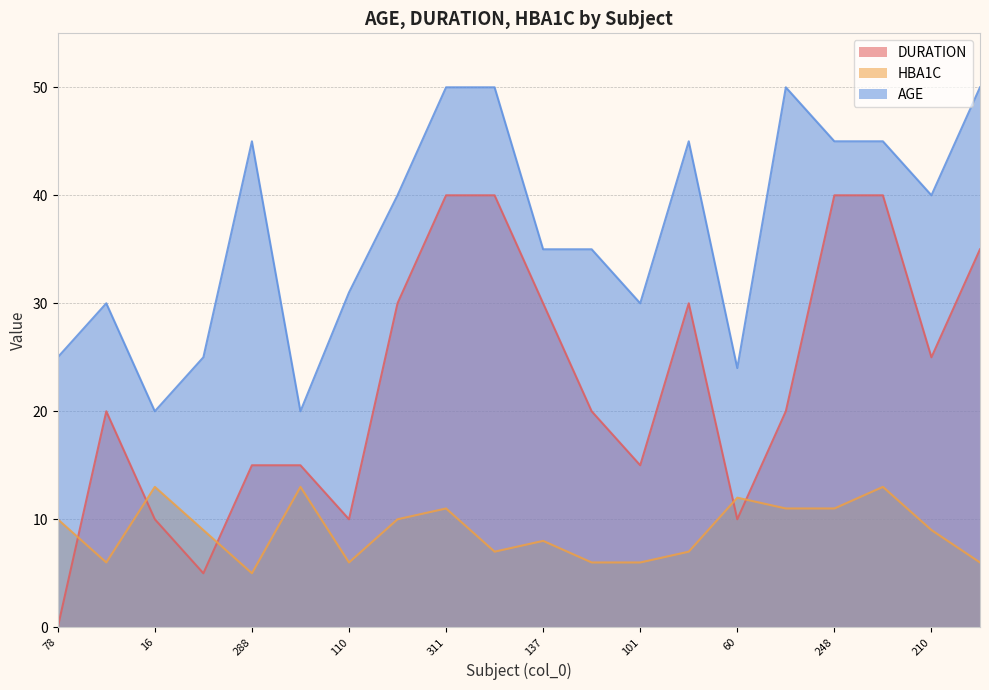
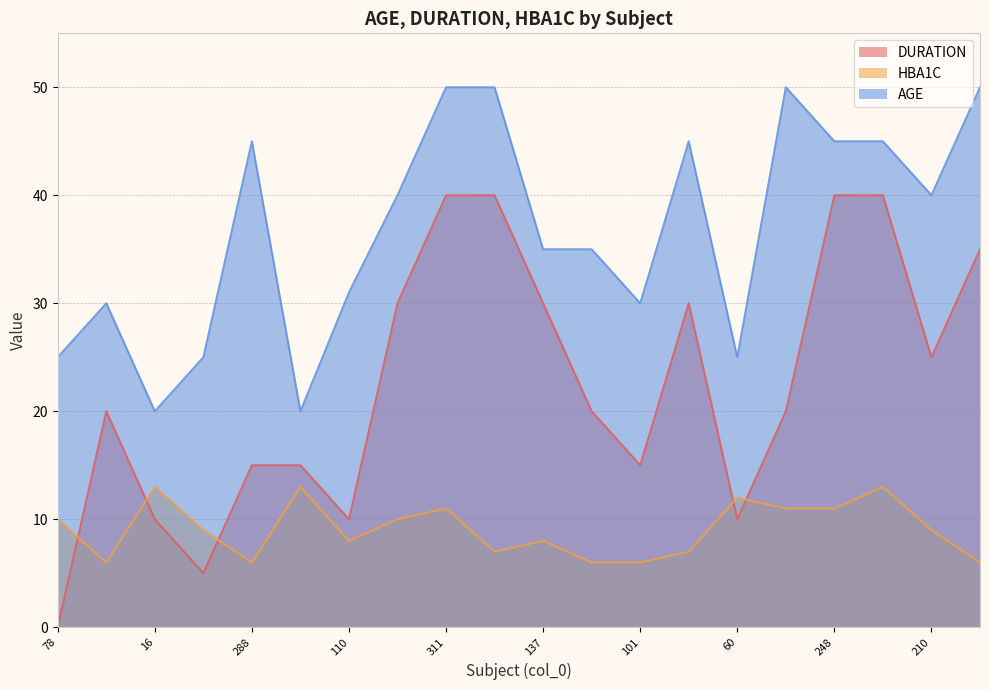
HBA1C, 288: 5 -> 6
HBA1C, 110: 6 -> 8
AGE, 60: 24 -> 25
